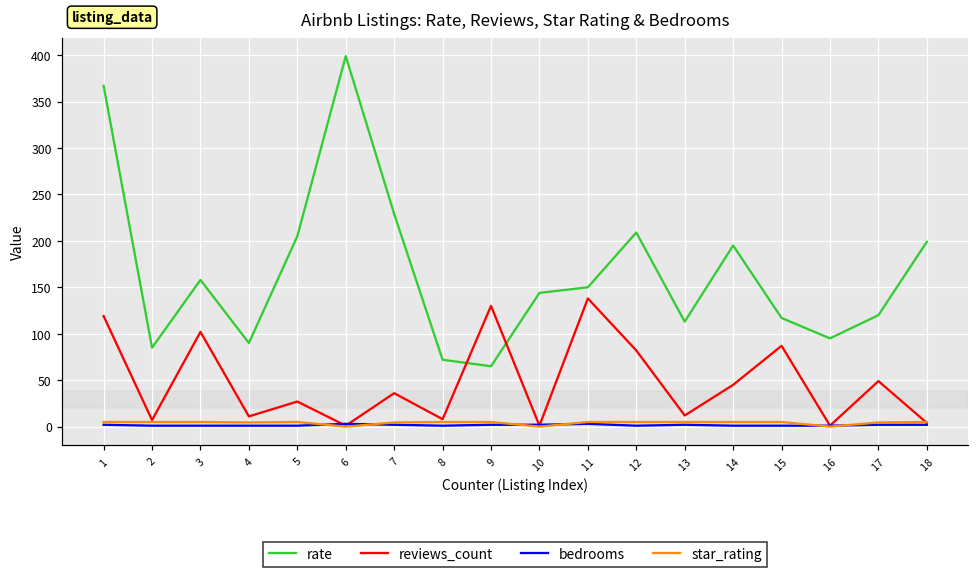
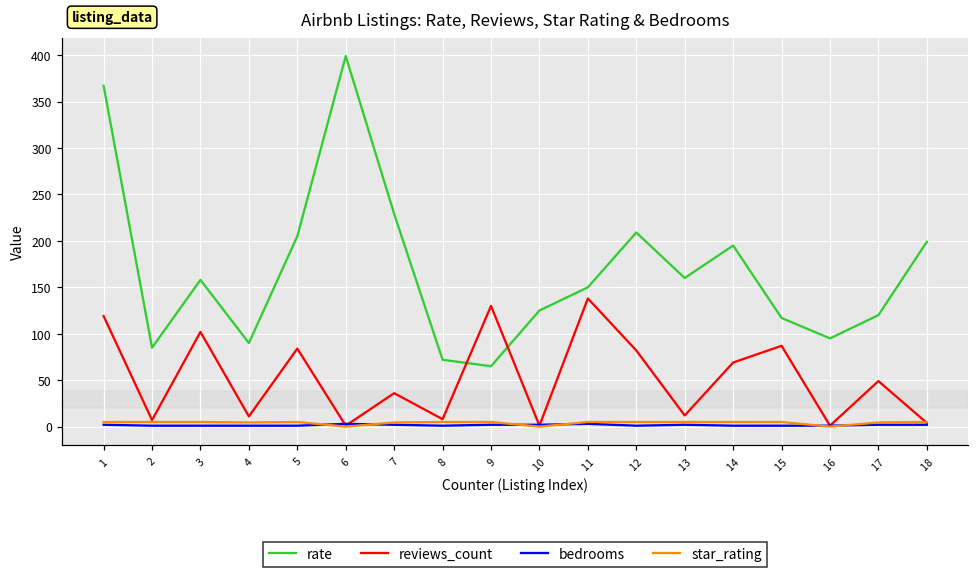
reviews_count, 5: 30 -> 80
rate, 10: 140 -> 130
rate, 13: 110 -> 160
reviews_count, 14: 50 -> 70
